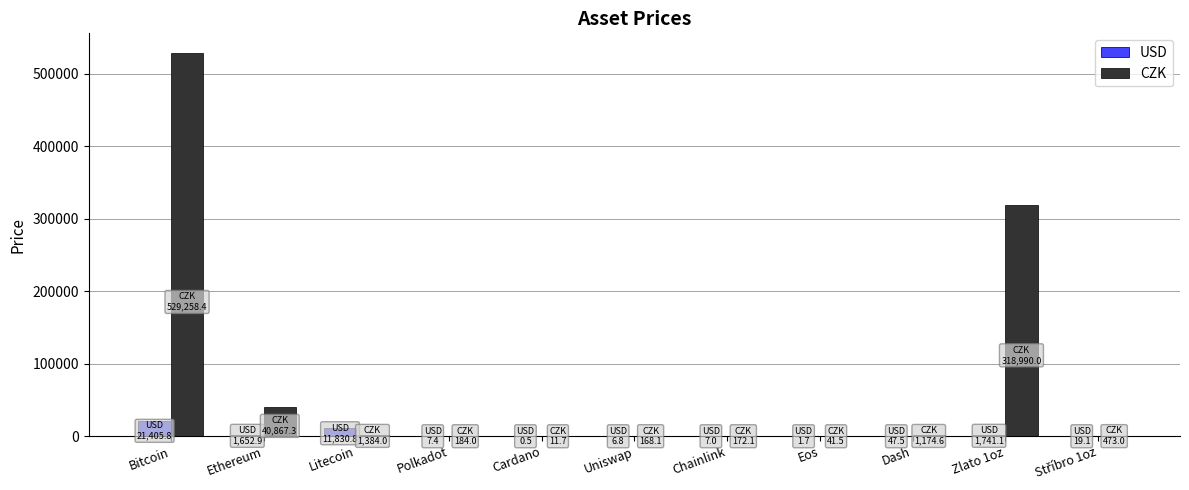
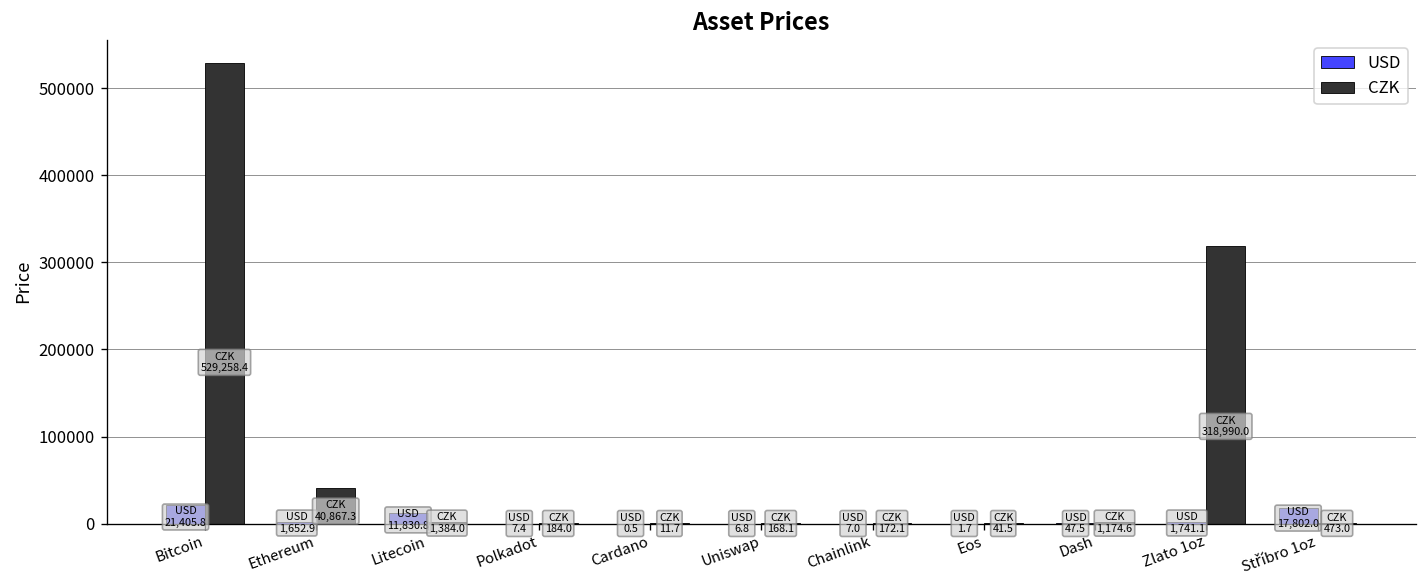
USD, Stříbro 1oz: 19.1 -> 17,802.0
